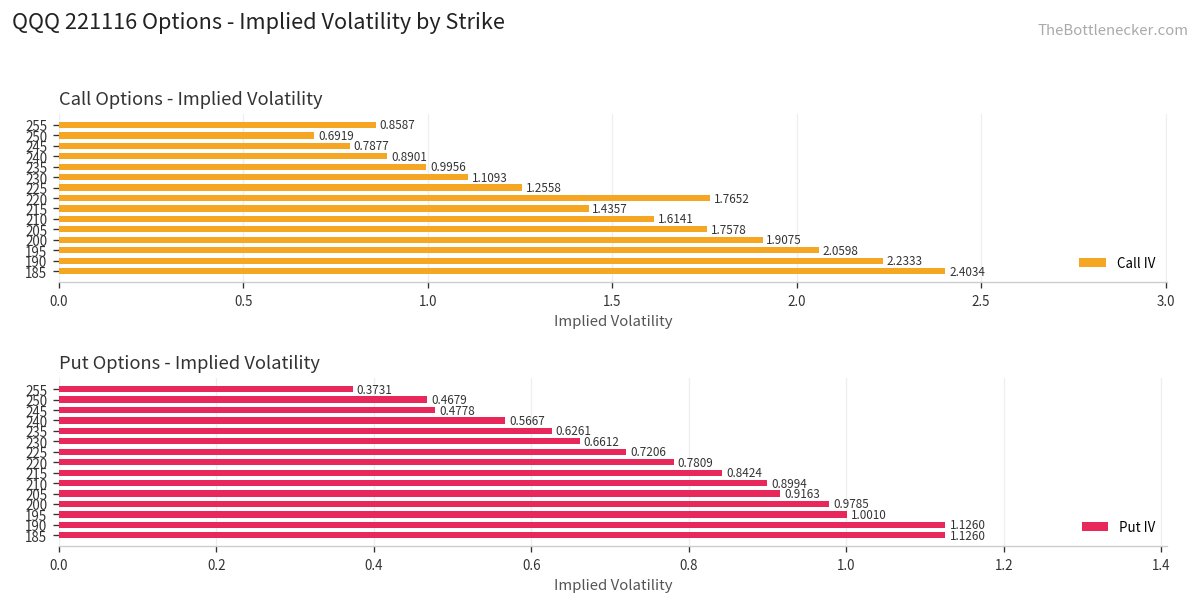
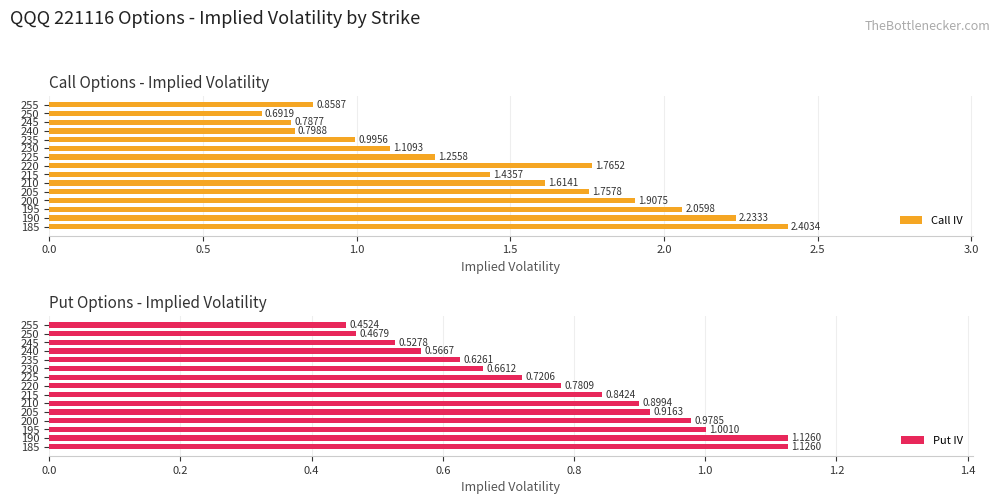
Call Options - Implied Volatility, 240: 0.8901 -> 0.7988
Put Options - Implied Volatility, 255: 0.3731 -> 0.4524
Put Options - Implied Volatility, 245: 0.4778 -> 0.5278
